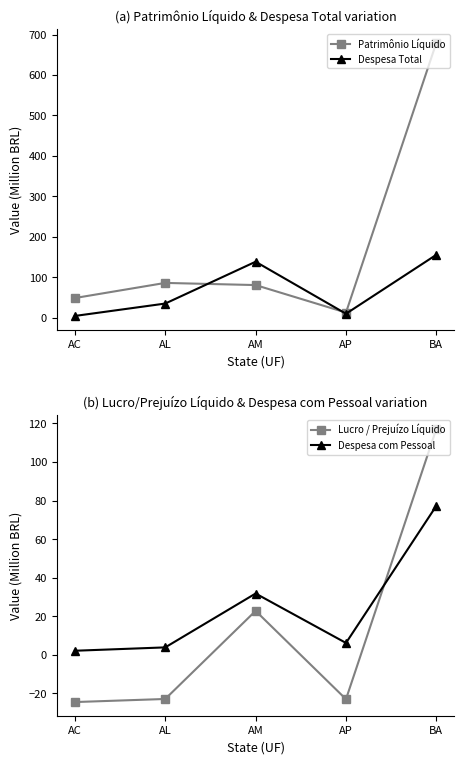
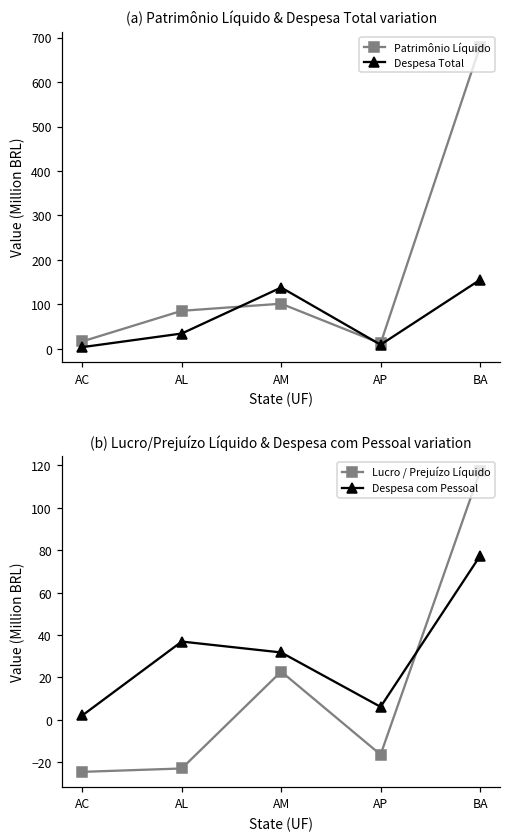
(a) Patrimônio Líquido & Despesa Total variation, Patrimônio Líquido, AC: 50 -> 20
(a) Patrimônio Líquido & Despesa Total variation, Patrimônio Líquido, AM: 80 -> 100
(b) Lucro/Prejuízo Líquido & Despesa com Pessoal variation, Despesa com Pessoal, AL: 4 -> 37
(b) Lucro/Prejuízo Líquido & Despesa com Pessoal variation, Lucro / Prejuízo Líquido, AP: -23 -> -16
